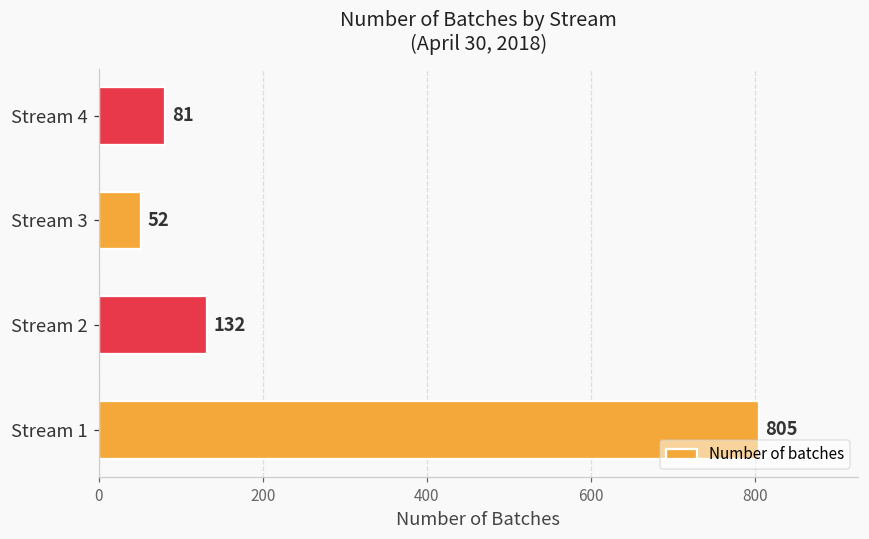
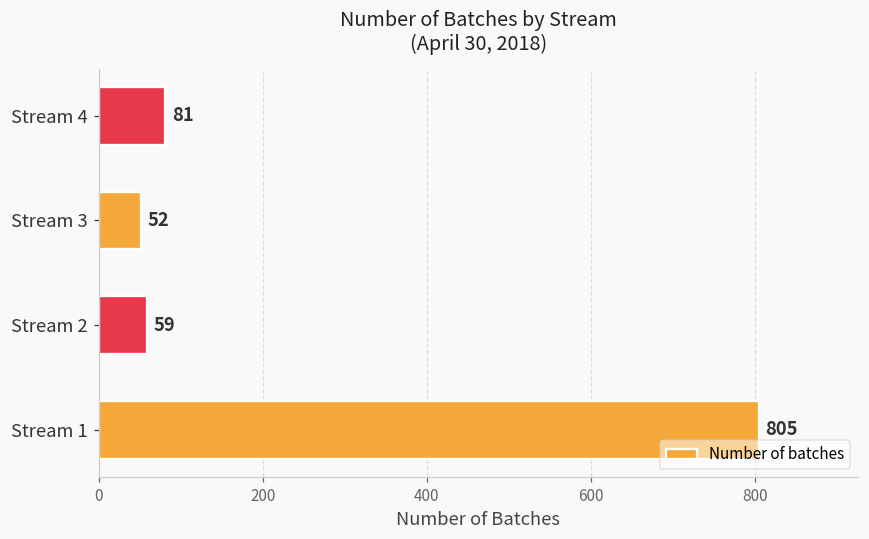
Stream 2: 132 -> 59
